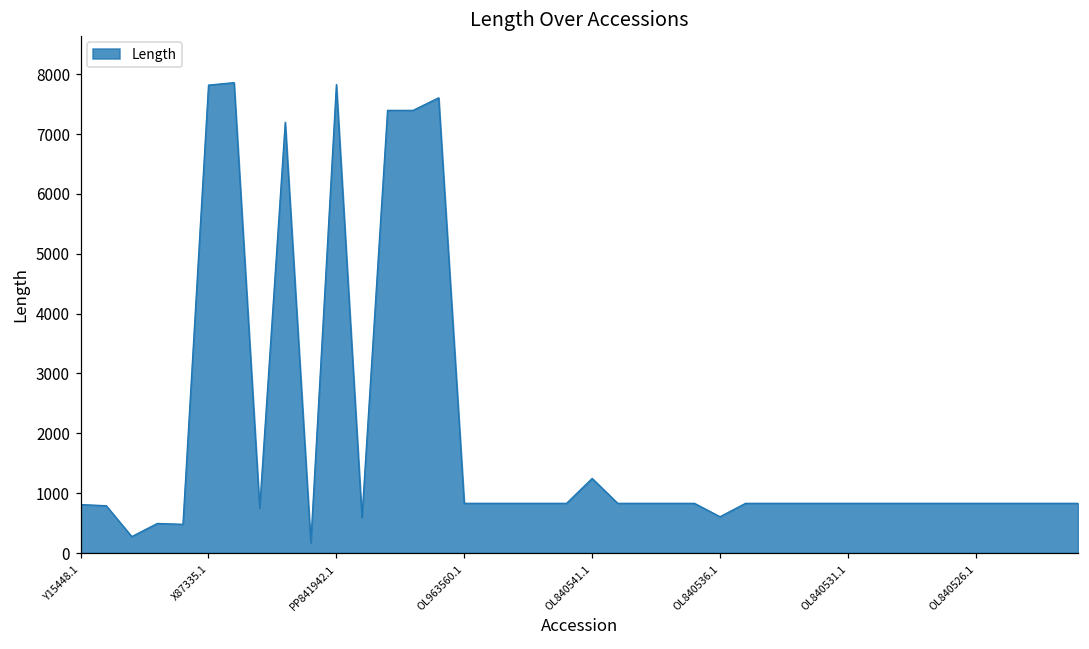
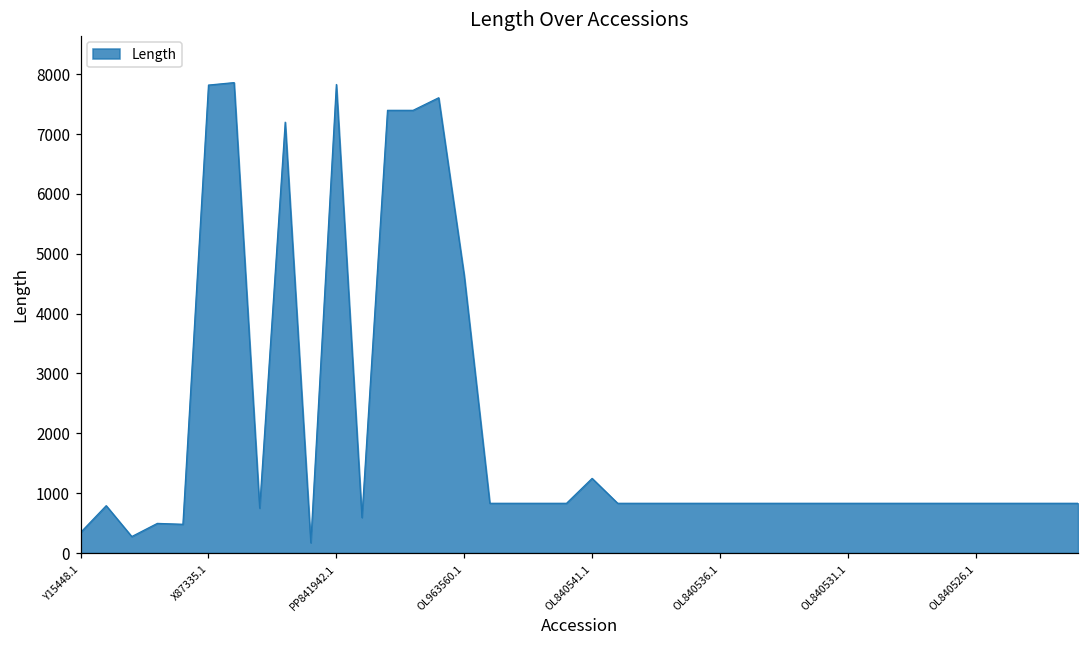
Y15448.1: 800 -> 300
OL963560.1: 800 -> 4600
OL840536.1: 600 -> 800
